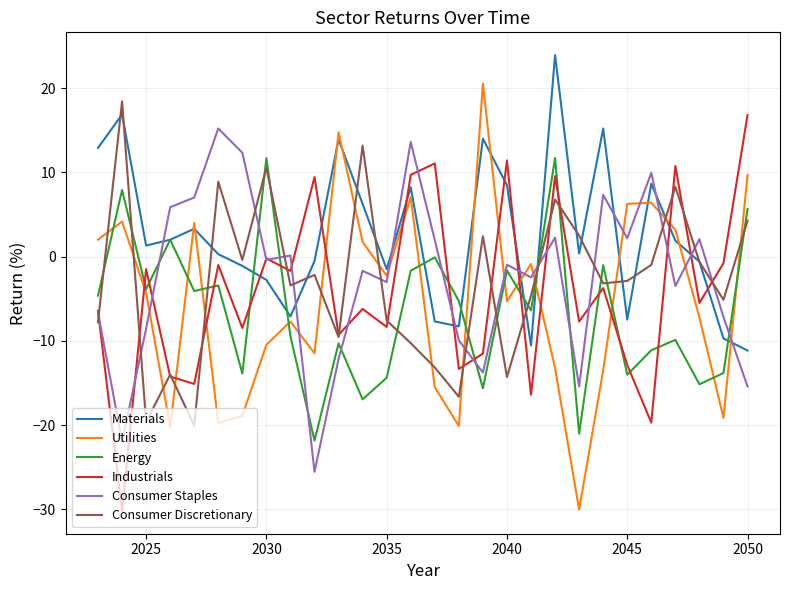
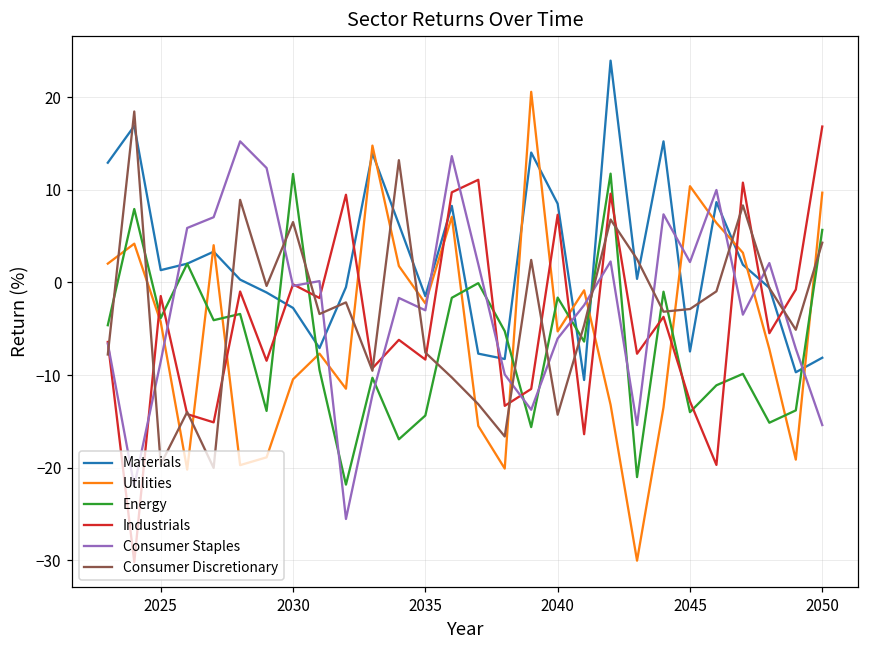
Consumer Discretionary, 2030: 11 -> 7
Industrials, 2040: 11 -> 7
Consumer Staples, 2040: -1 -> -6
Utilities, 2045: 6 -> 10
Materials, 2050: -11 -> -8
